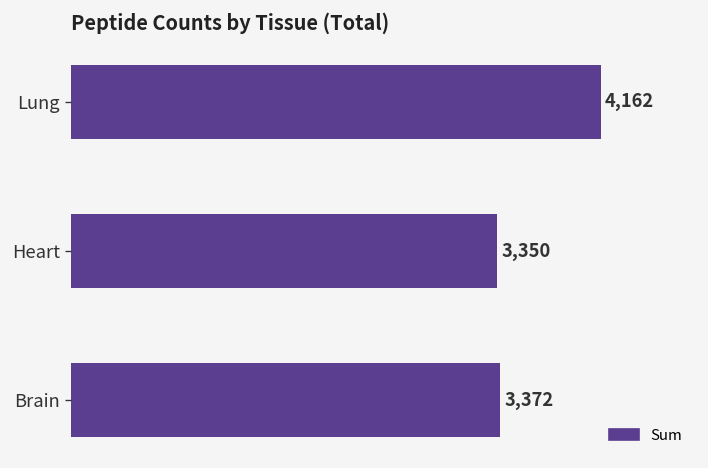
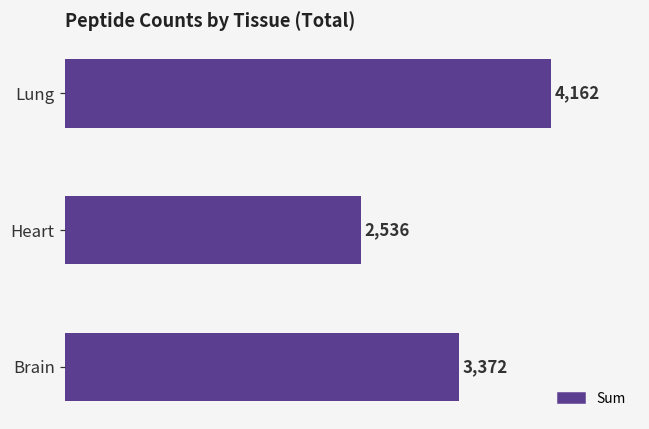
Heart: 3,350 -> 2,536
